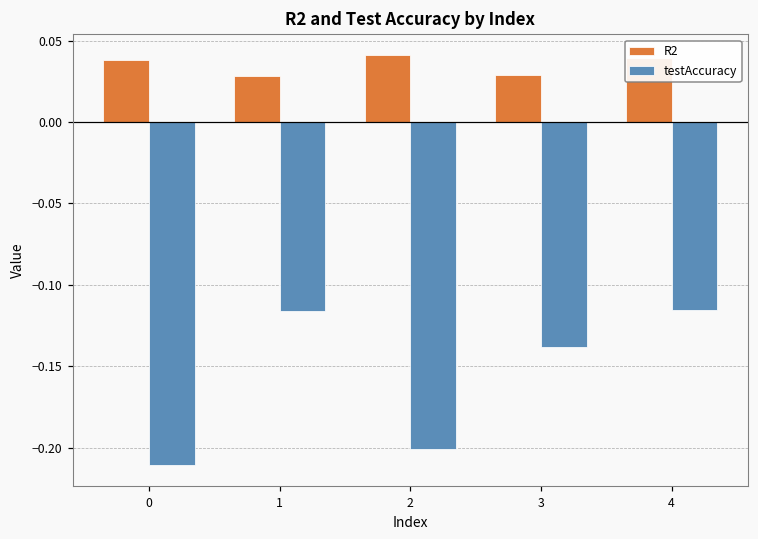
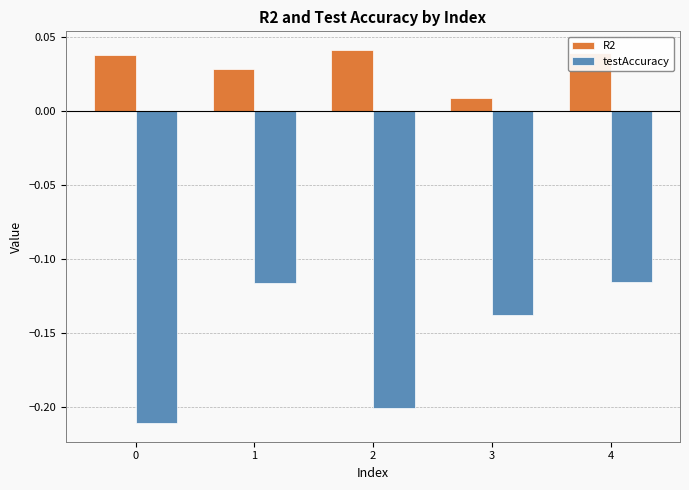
R2, 3: 0.029 -> 0.009
